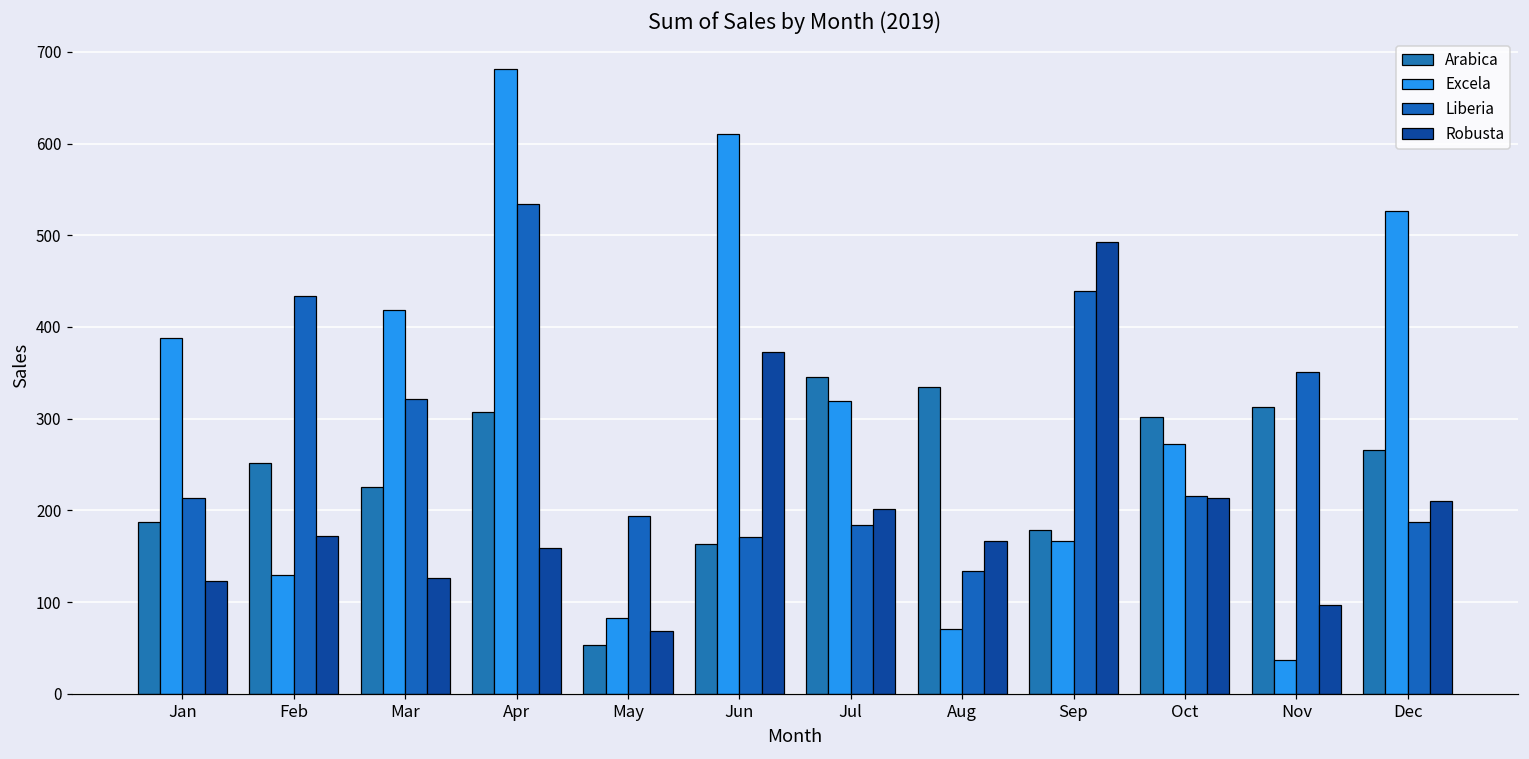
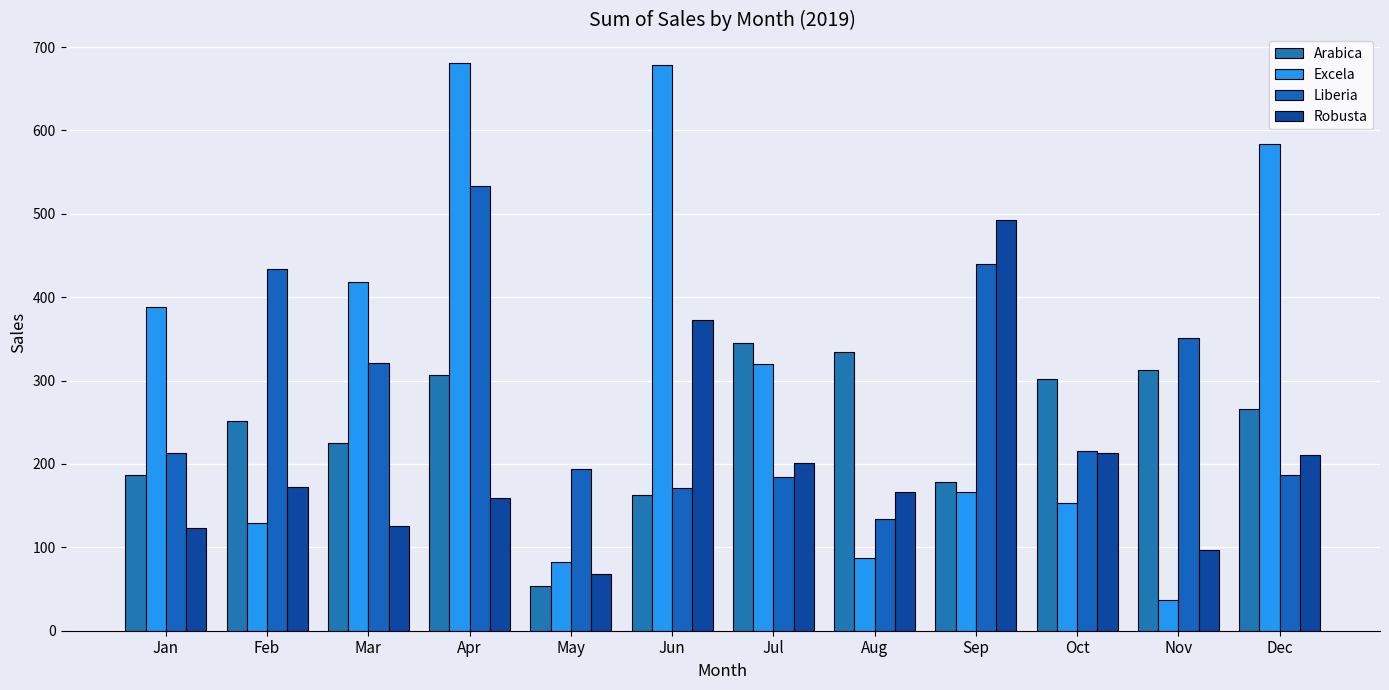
Excela, Jun: 610 -> 680
Excela, Aug: 70 -> 90
Excela, Oct: 270 -> 150
Excela, Dec: 530 -> 580
